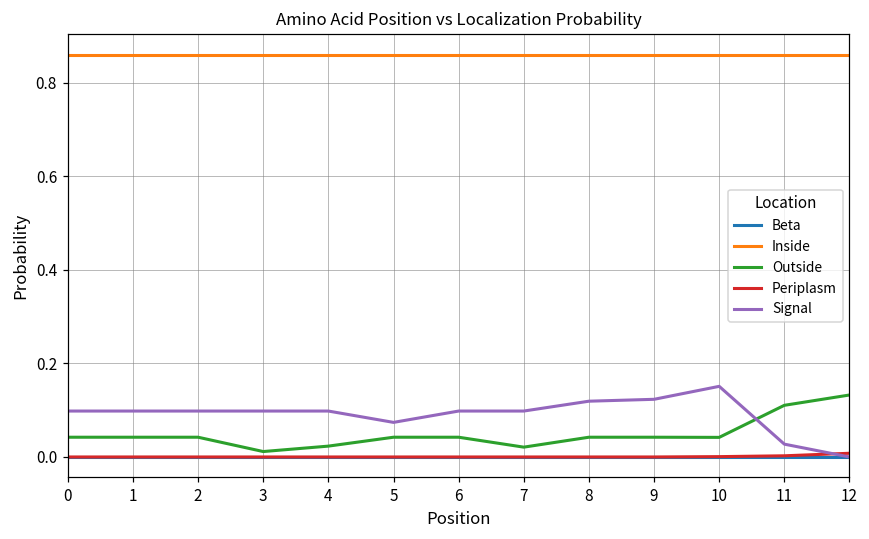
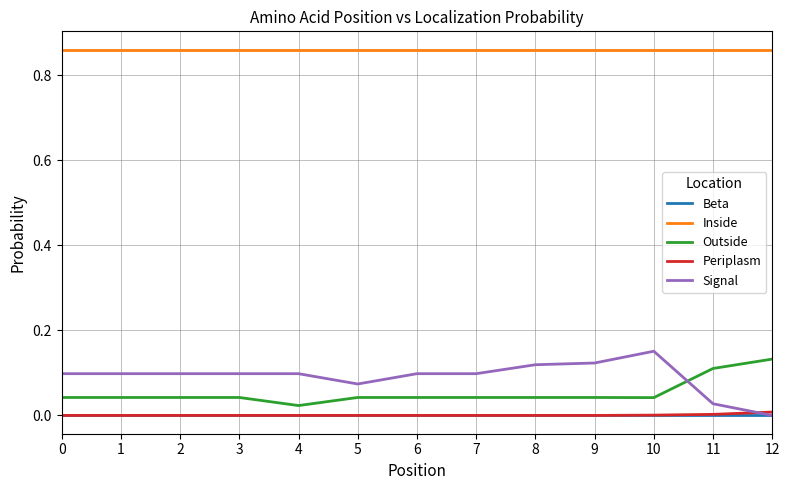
Outside, 3: 0.01 -> 0.04
Outside, 7: 0.02 -> 0.04
